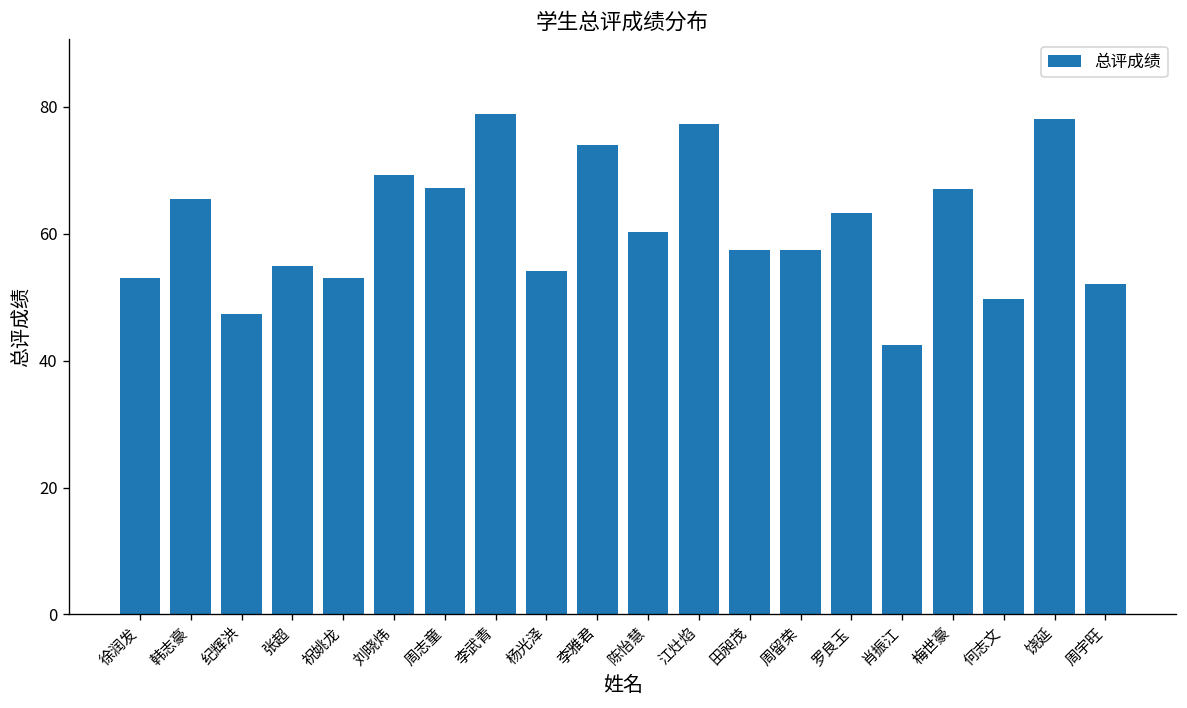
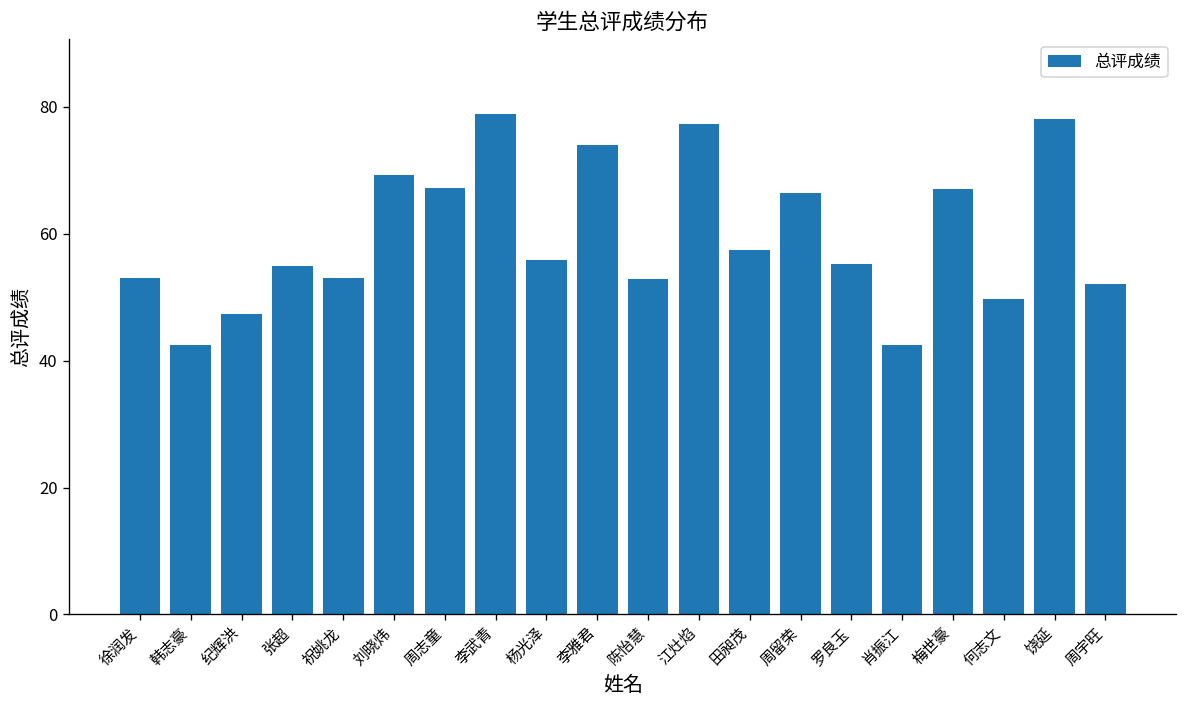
韩志豪: 66 -> 43
杨光泽: 54 -> 56
陈怡慧: 60 -> 53
周留荣: 58 -> 67
罗良玉: 63 -> 55
